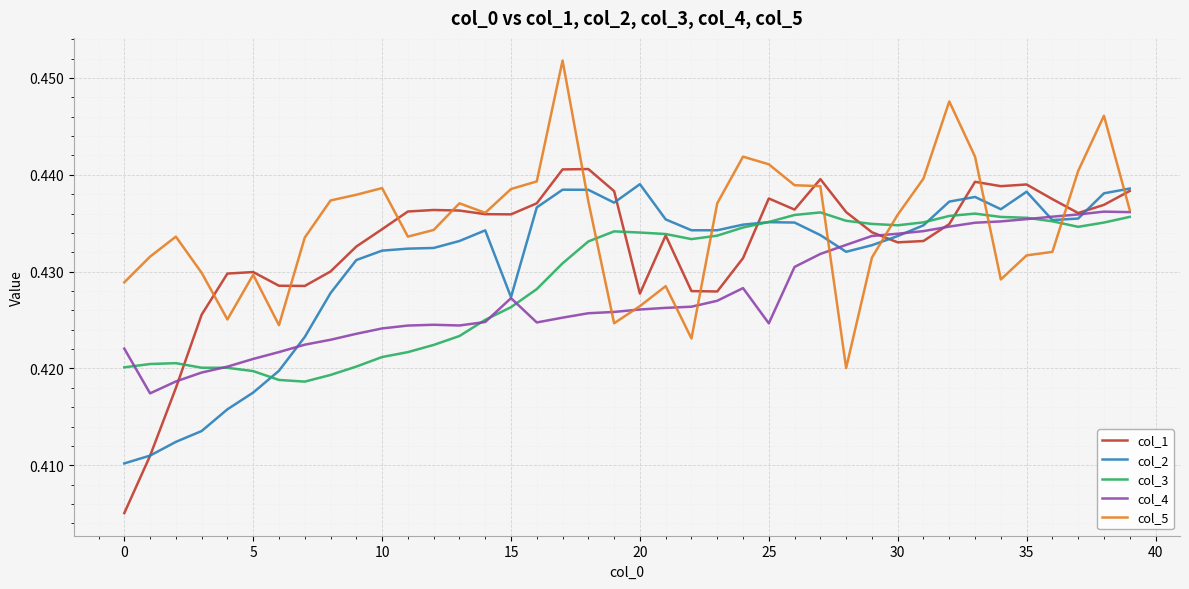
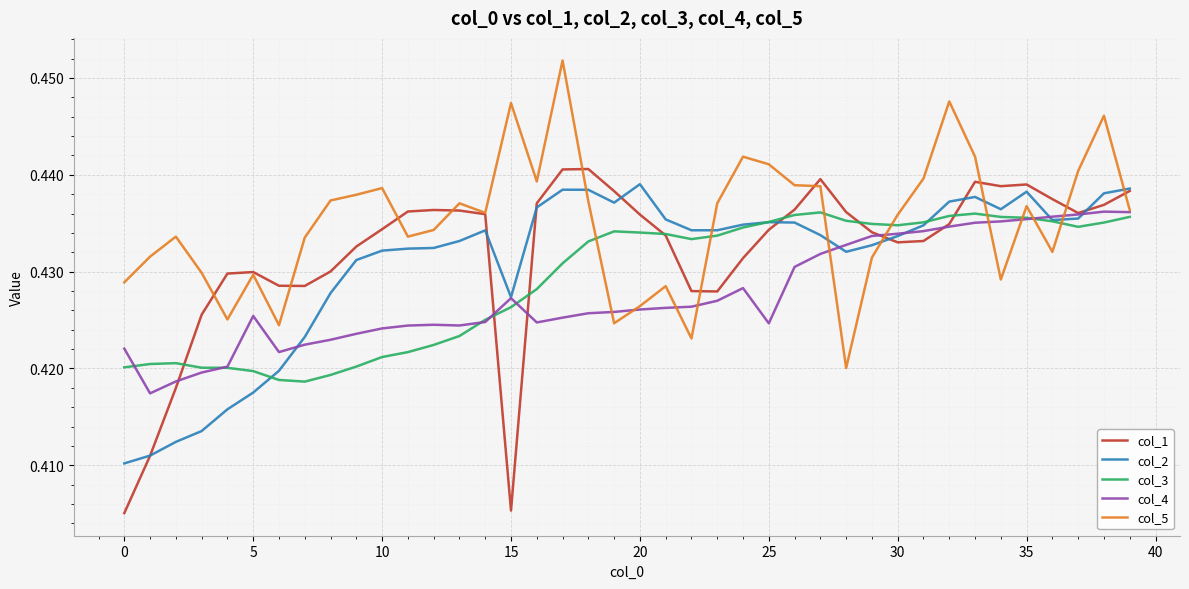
col_4, 5: 0.421 -> 0.425
col_1, 15: 0.436 -> 0.405
col_5, 15: 0.439 -> 0.447
col_1, 20: 0.428 -> 0.436
col_1, 25: 0.438 -> 0.434
col_5, 35: 0.432 -> 0.437
